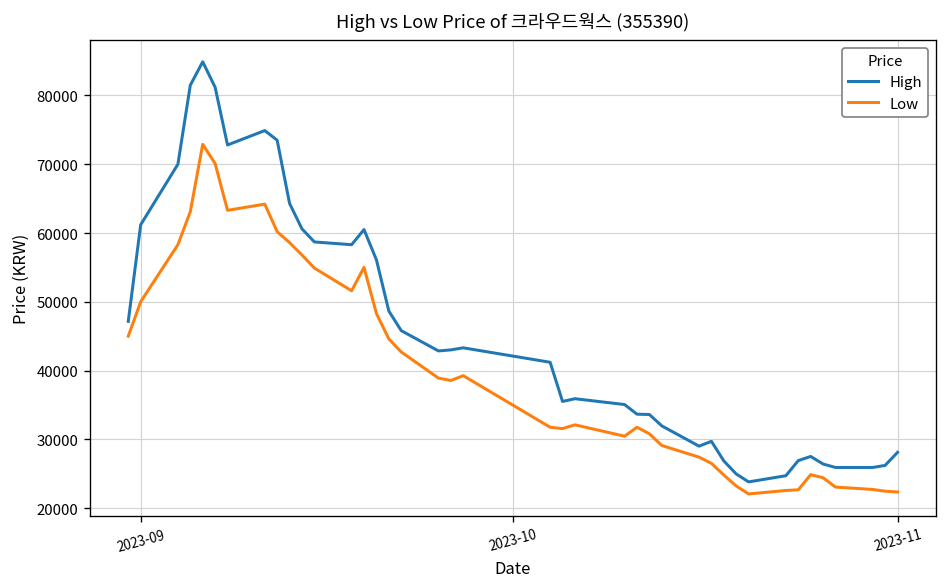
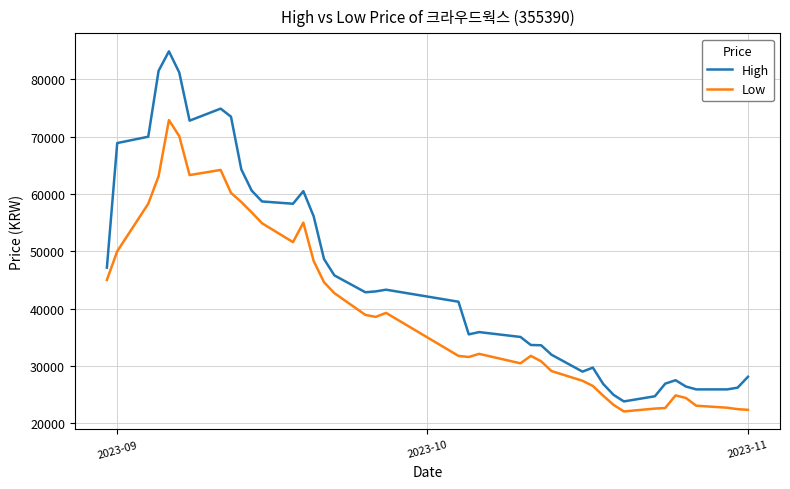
High, 2023-09: 61000 -> 69000
